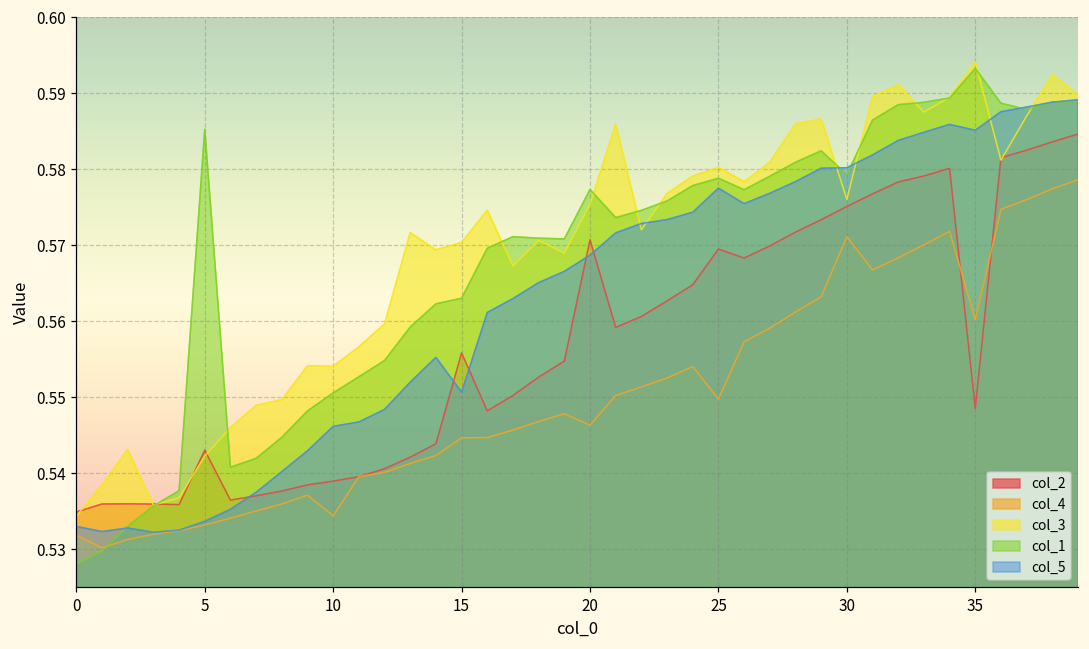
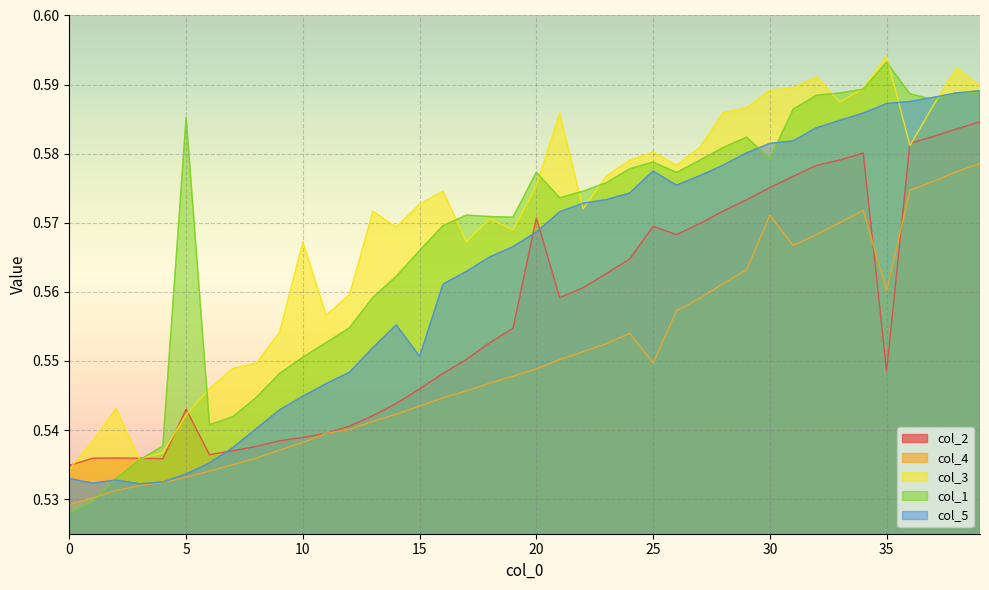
col_4, 0: 0.532 -> 0.529
col_4, 10: 0.534 -> 0.538
col_3, 10: 0.554 -> 0.567
col_5, 10: 0.546 -> 0.545
col_2, 15: 0.556 -> 0.546
col_4, 15: 0.545 -> 0.543
col_3, 15: 0.570 -> 0.573
col_1, 15: 0.563 -> 0.566
col_4, 20: 0.546 -> 0.549
col_3, 30: 0.576 -> 0.589
col_5, 30: 0.580 -> 0.581
col_5, 35: 0.585 -> 0.587
